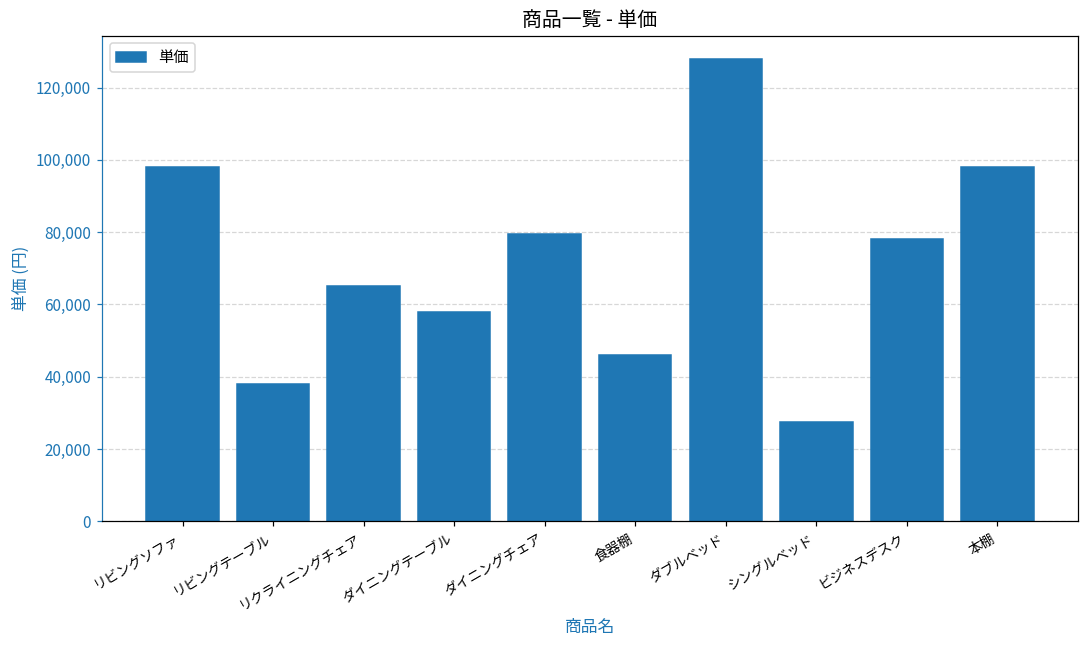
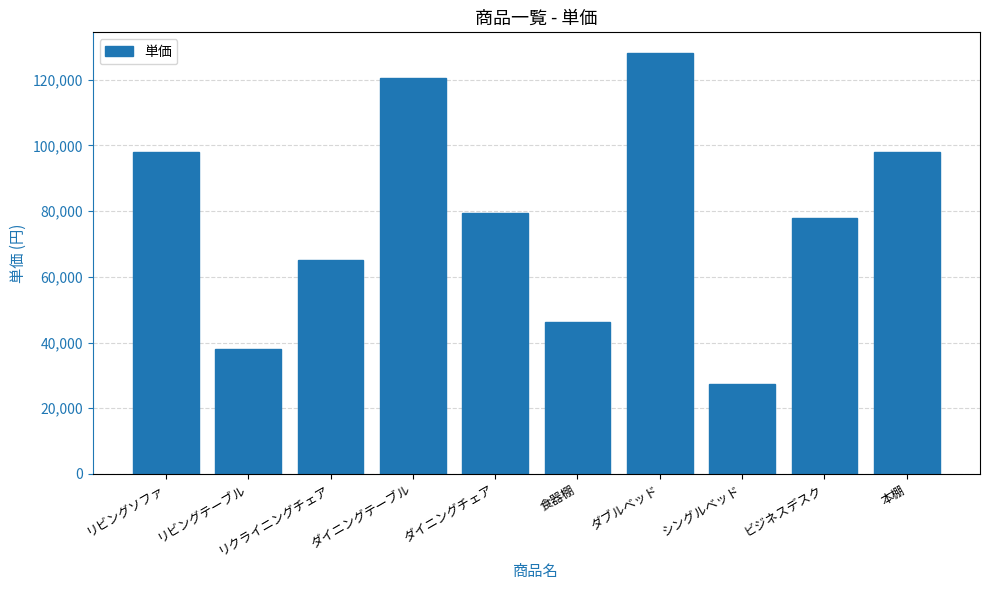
ダイニングテーブル: 58,000 -> 121,000
